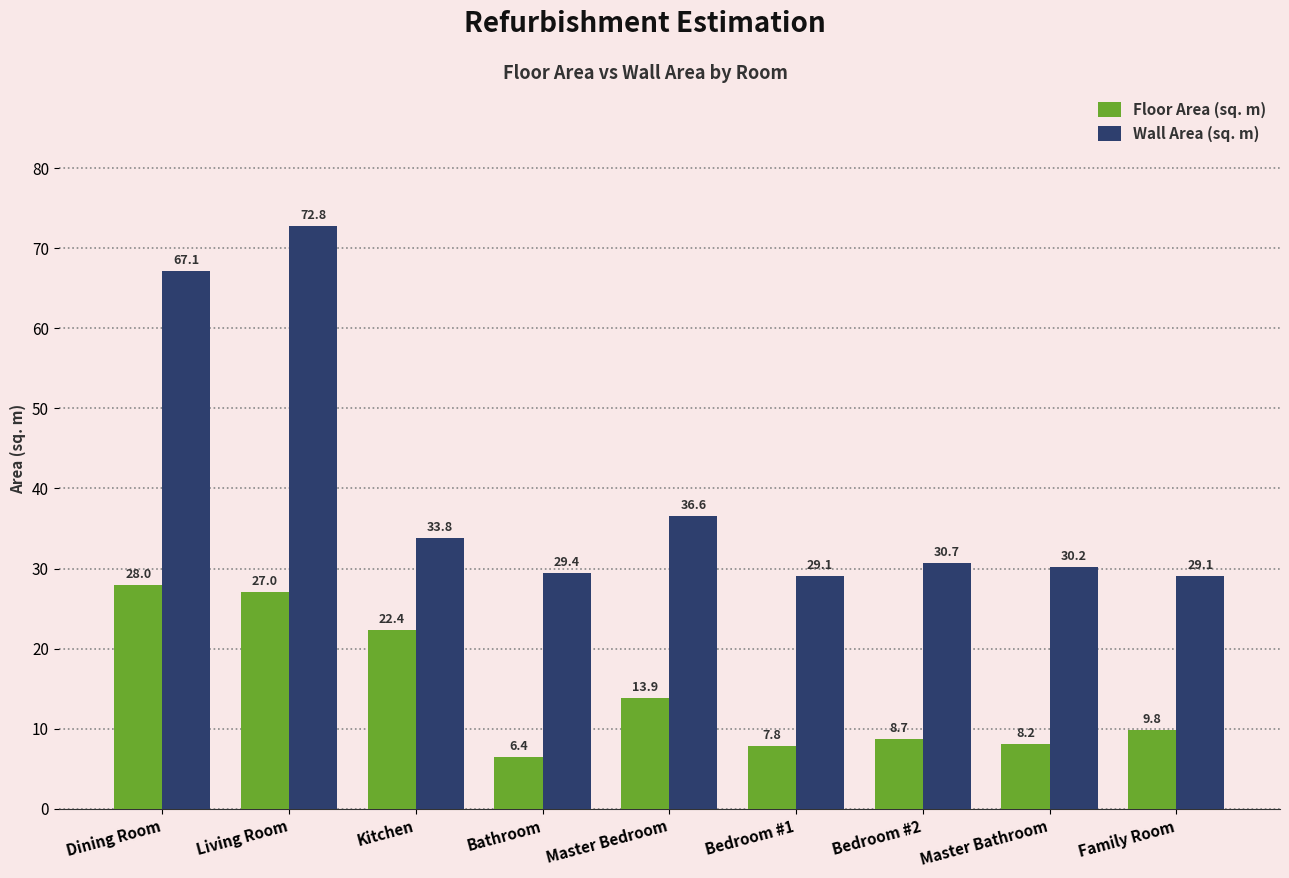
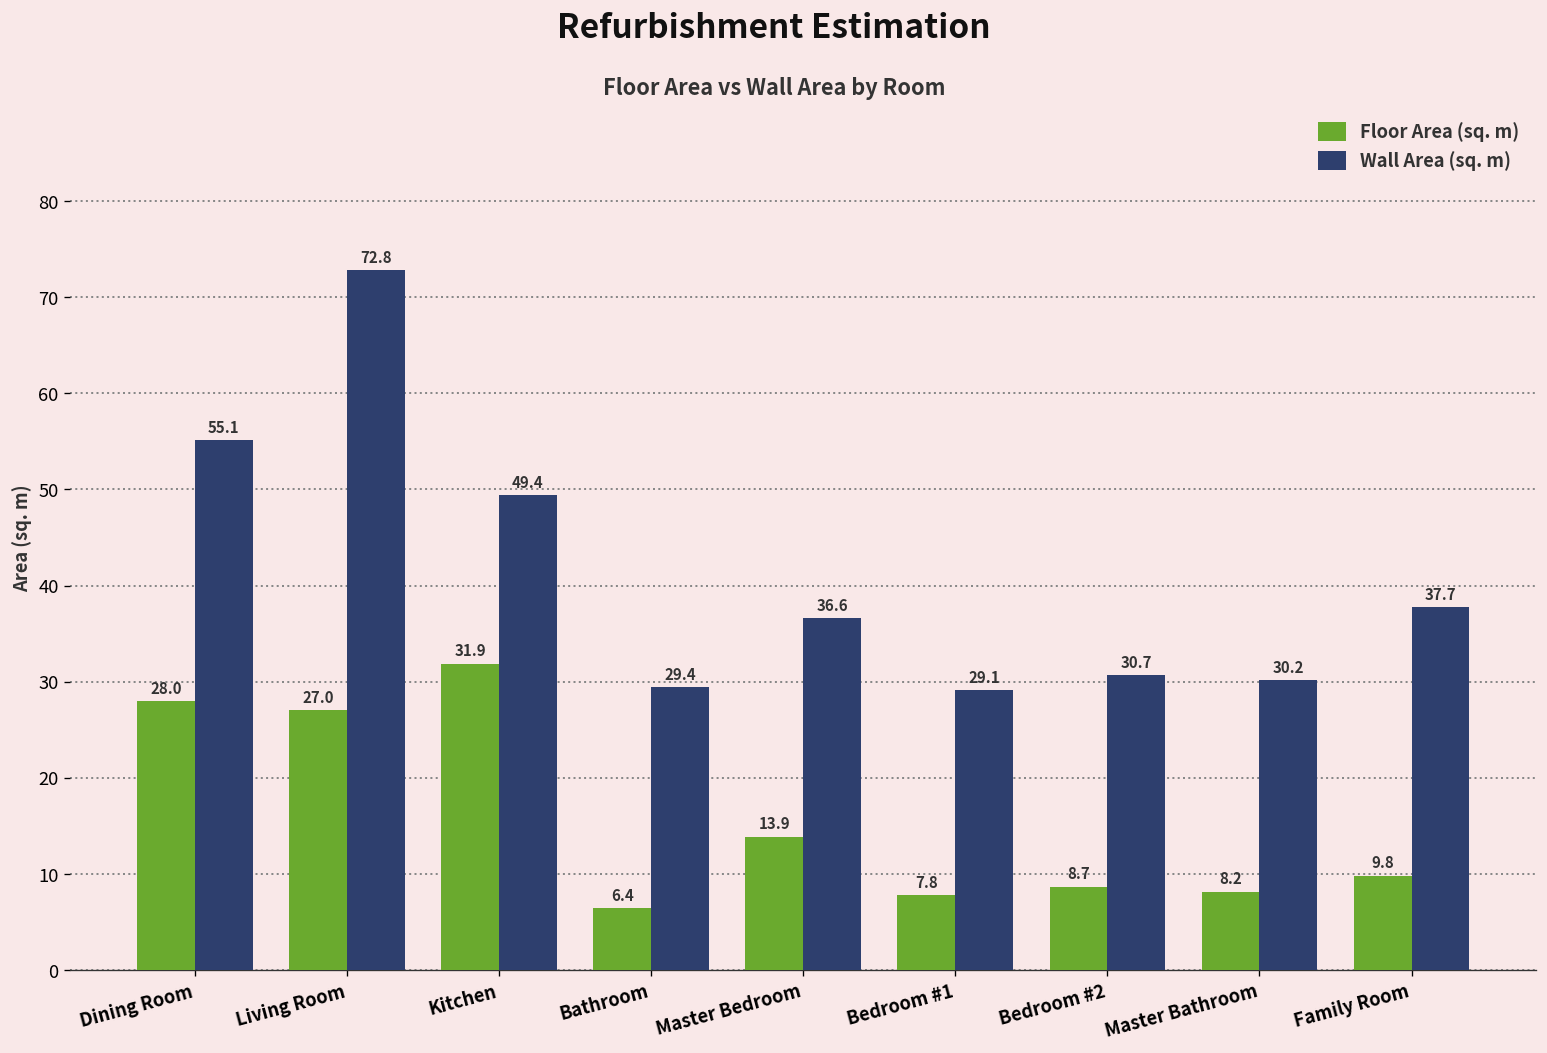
Wall Area (sq. m), Dining Room: 67.1 -> 55.1
Floor Area (sq. m), Kitchen: 22.4 -> 31.9
Wall Area (sq. m), Kitchen: 33.8 -> 49.4
Wall Area (sq. m), Family Room: 29.1 -> 37.7
